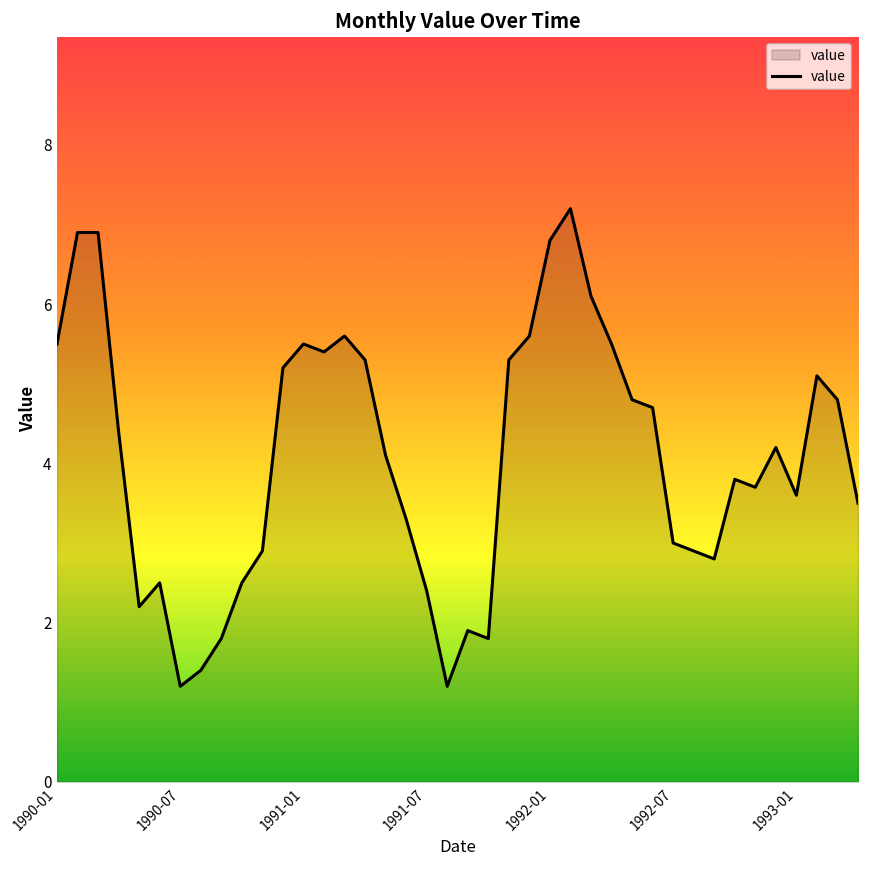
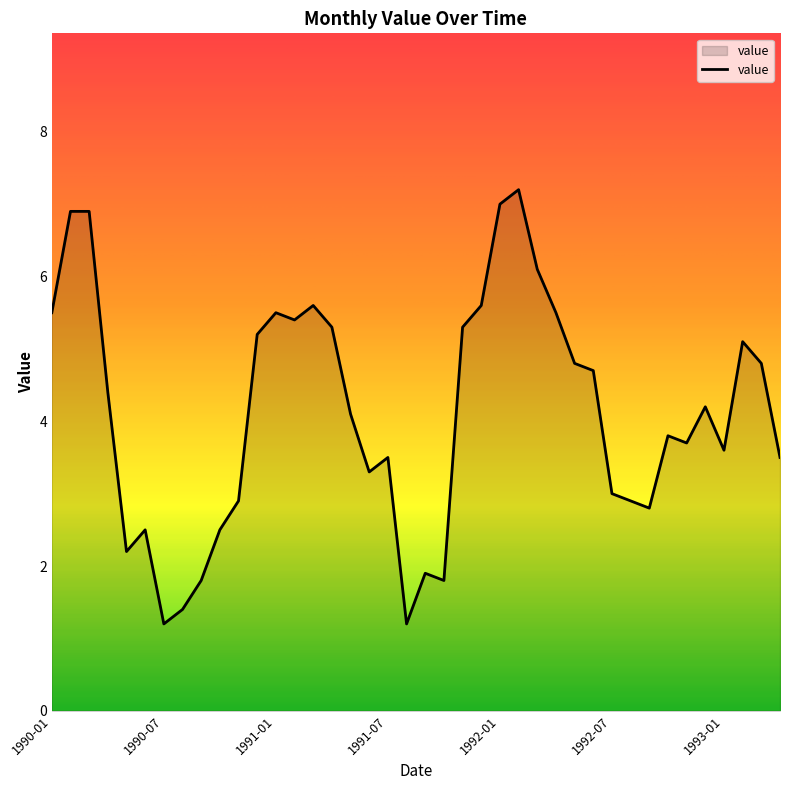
1991-07: 2.4 -> 3.5
1992-01: 6.8 -> 7.0
